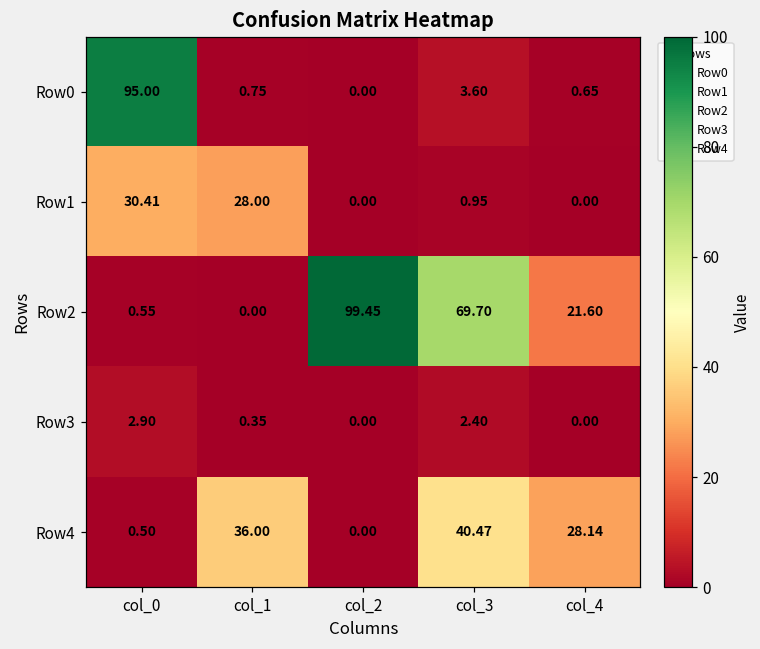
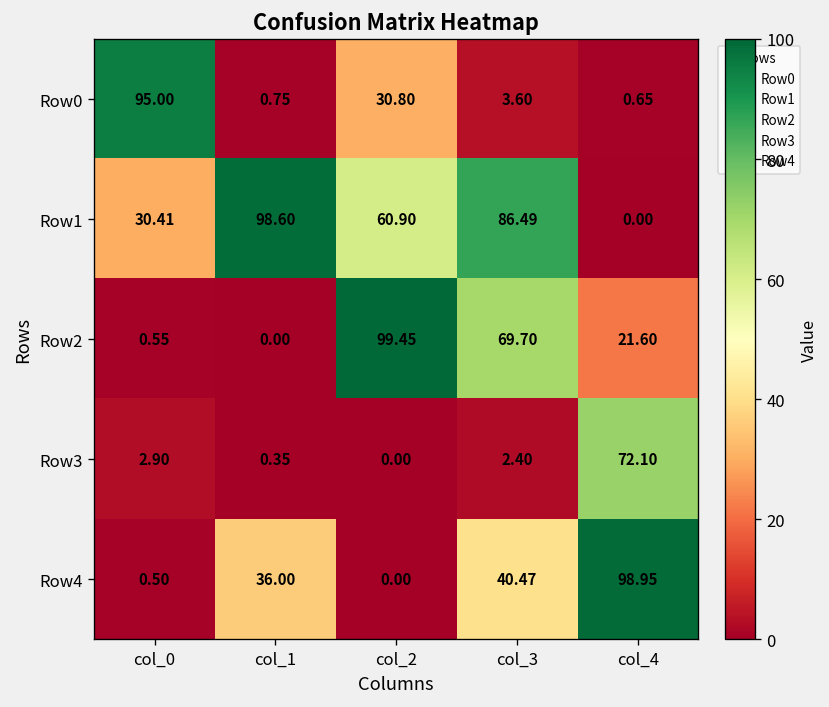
Row0, col_2: 0.00 -> 30.80
Row1, col_1: 28.00 -> 98.60
Row1, col_2: 0.00 -> 60.90
Row1, col_3: 0.95 -> 86.49
Row3, col_4: 0.00 -> 72.10
Row4, col_4: 28.14 -> 98.95
